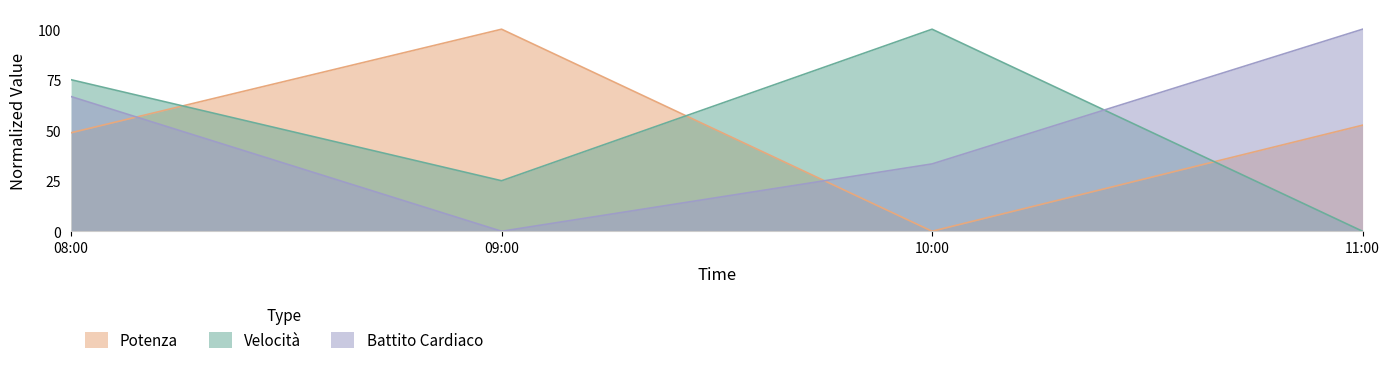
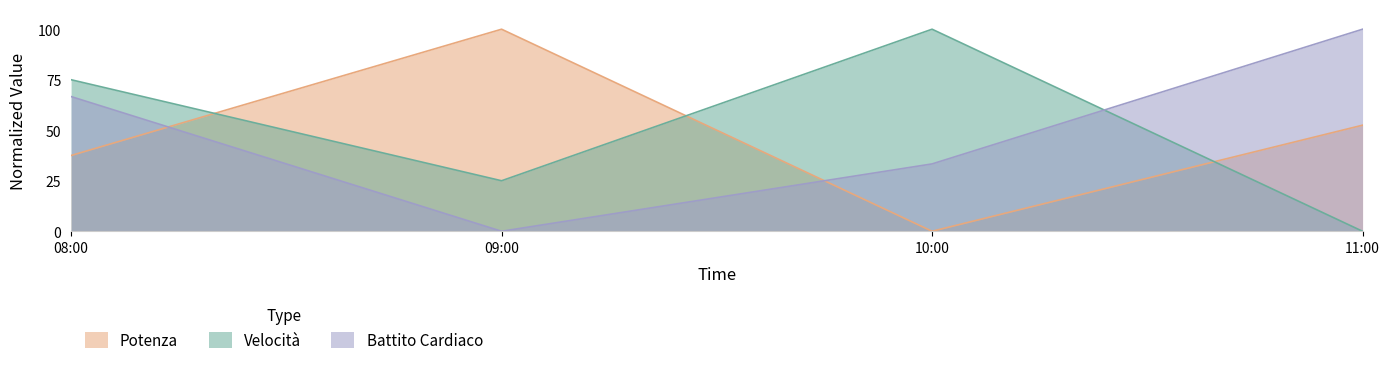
Potenza, 08:00: 49 -> 38
